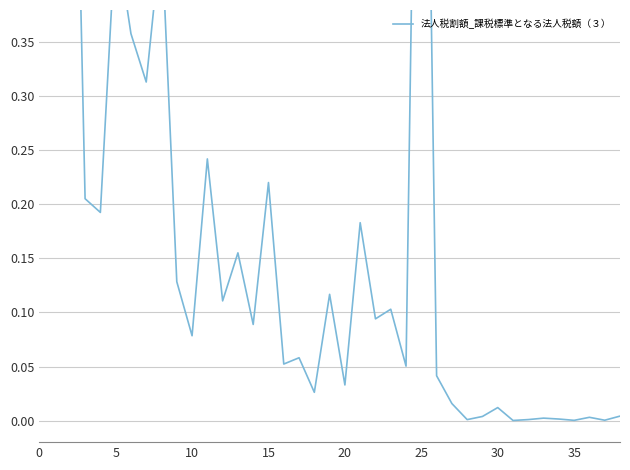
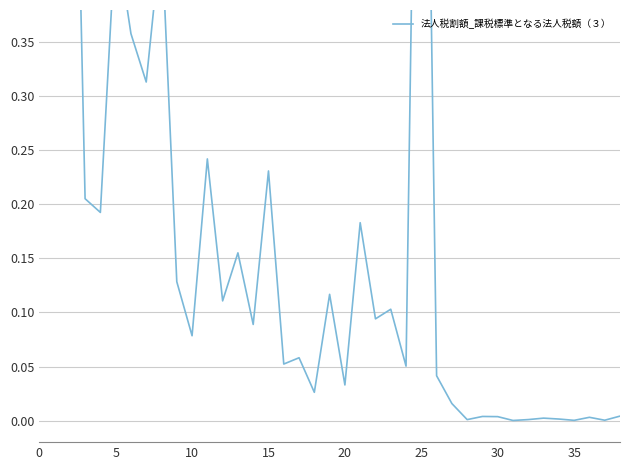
15: 0.220 -> 0.231
30: 0.012 -> 0.004
